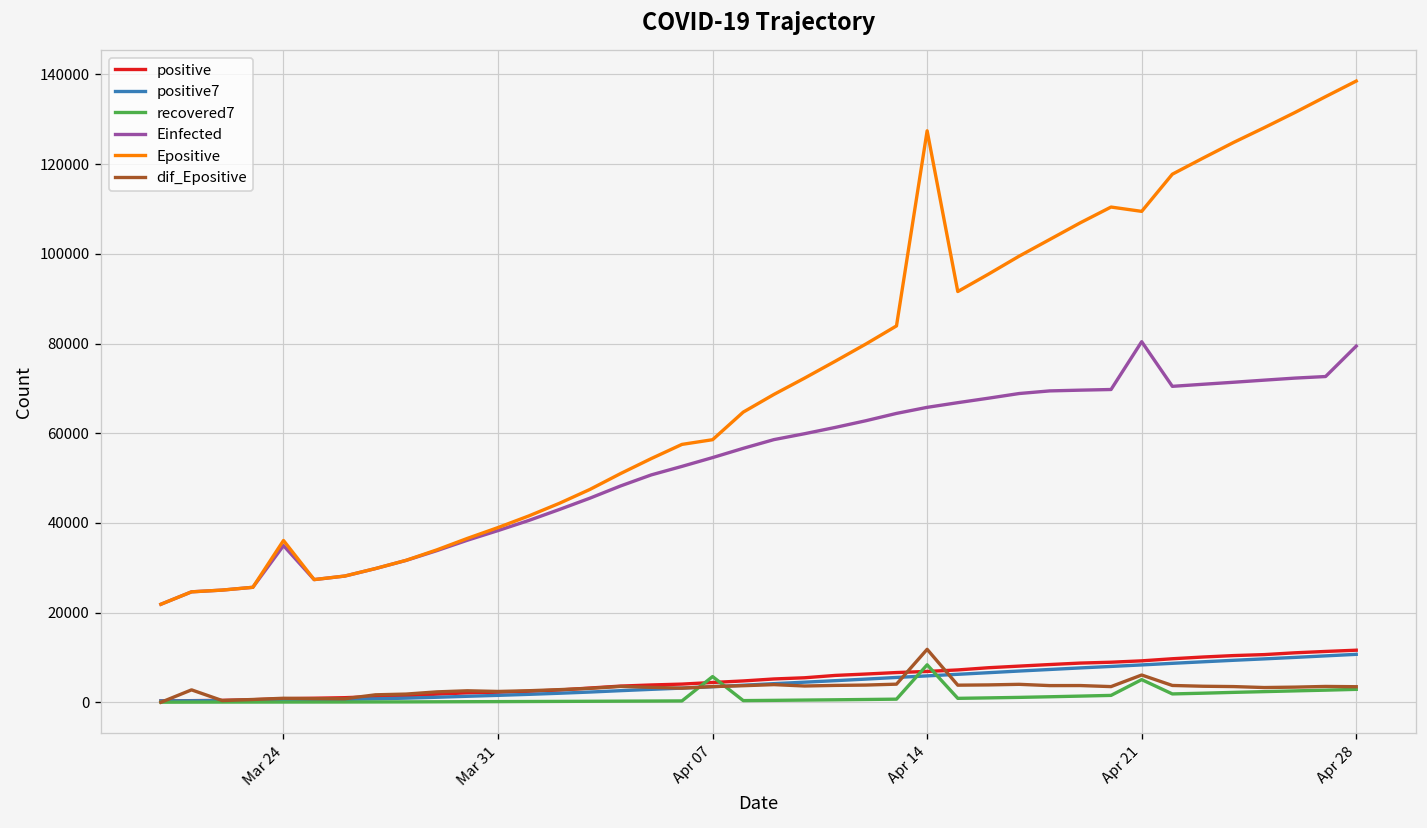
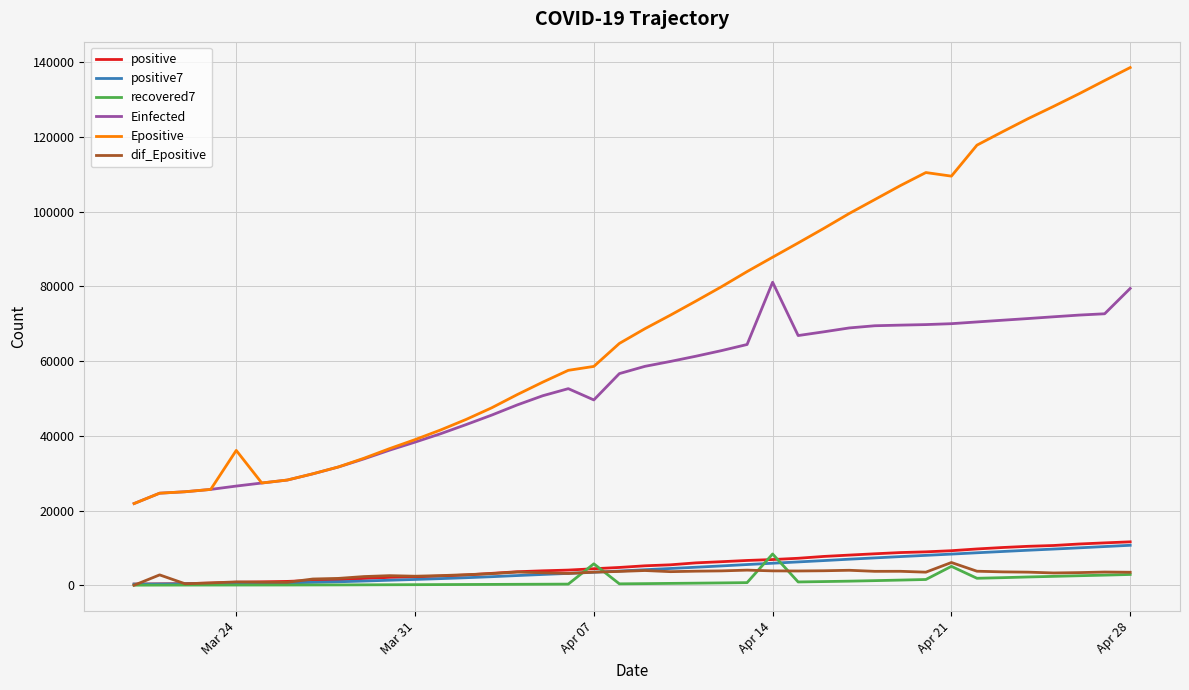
Einfected, Mar 24: 35000 -> 27000
Einfected, Apr 07: 55000 -> 50000
Einfected, Apr 14: 66000 -> 81000
Epositive, Apr 14: 127000 -> 88000
dif_Epositive, Apr 14: 12000 -> 4000
Einfected, Apr 21: 80000 -> 70000
